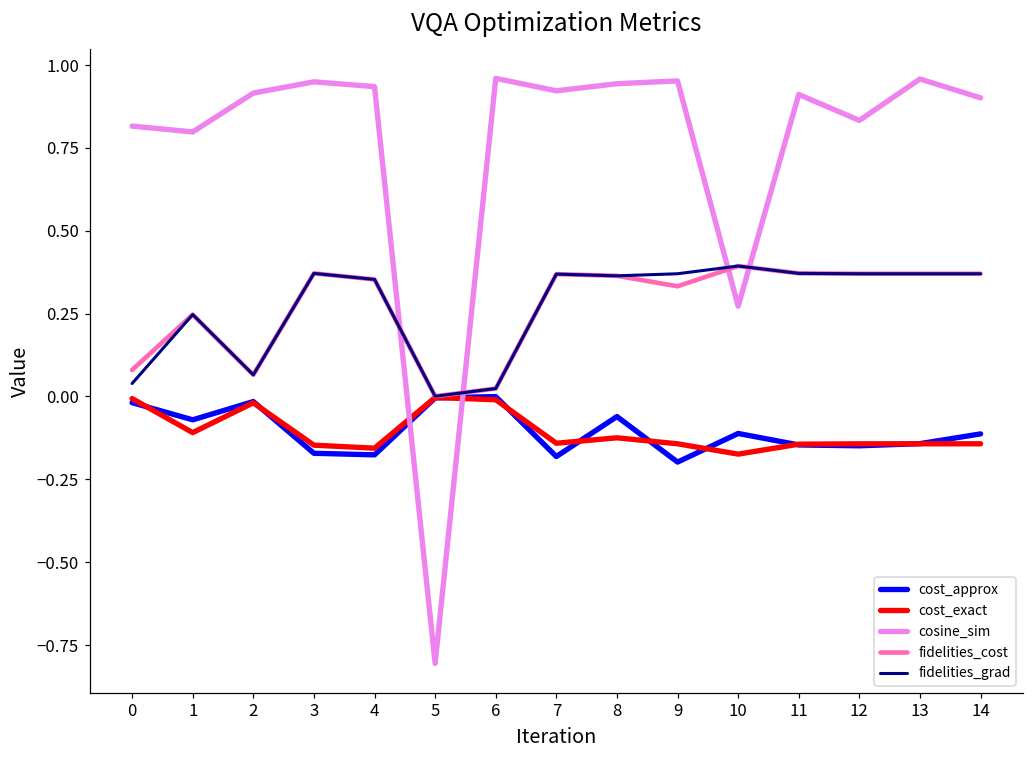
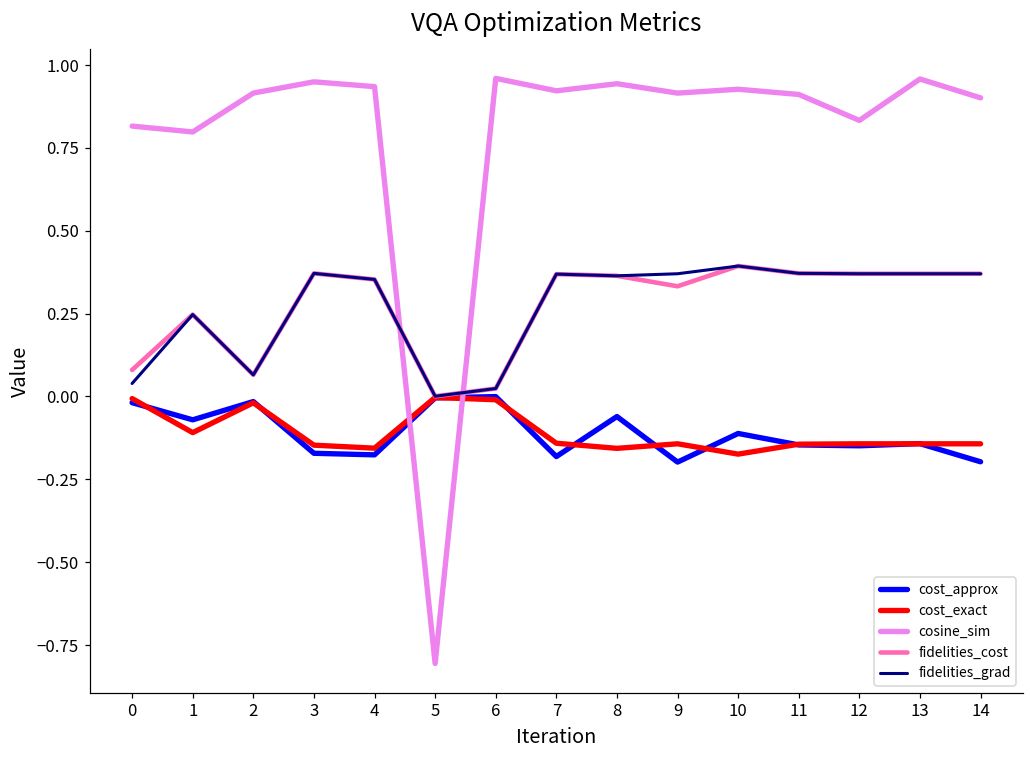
cost_exact, 8: -0.12 -> -0.16
cosine_sim, 9: 0.95 -> 0.92
cosine_sim, 10: 0.27 -> 0.93
cost_approx, 14: -0.11 -> -0.20
